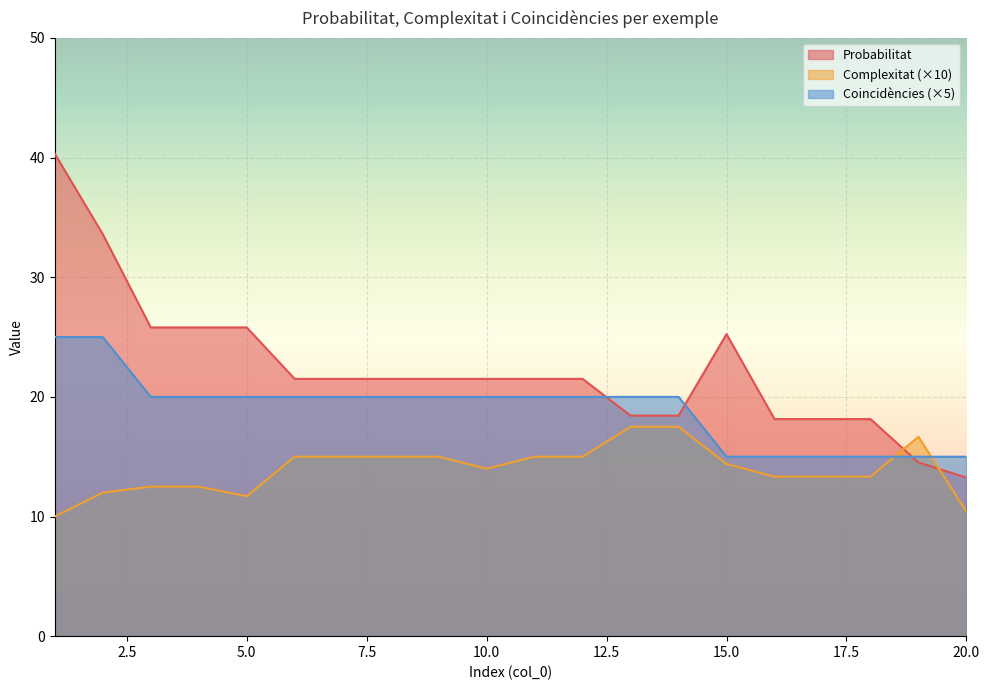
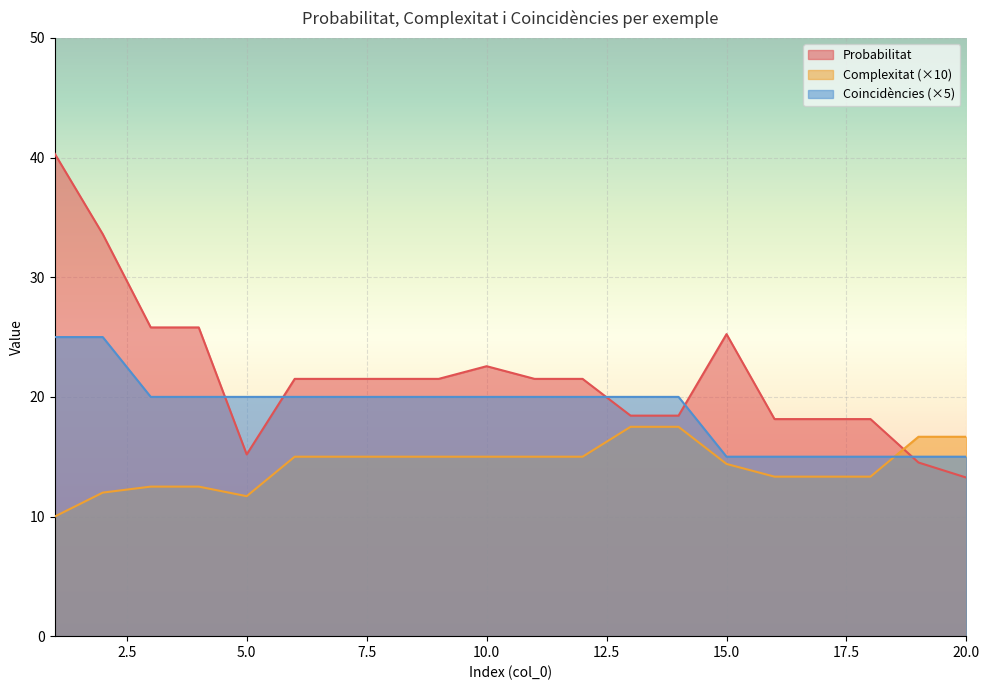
Probabilitat, 5.0: 25.8 -> 15.2
Probabilitat, 10.0: 21.5 -> 22.6
Complexitat (×10), 10.0: 14.0 -> 15.0
Complexitat (×10), 20.0: 10.4 -> 16.7
